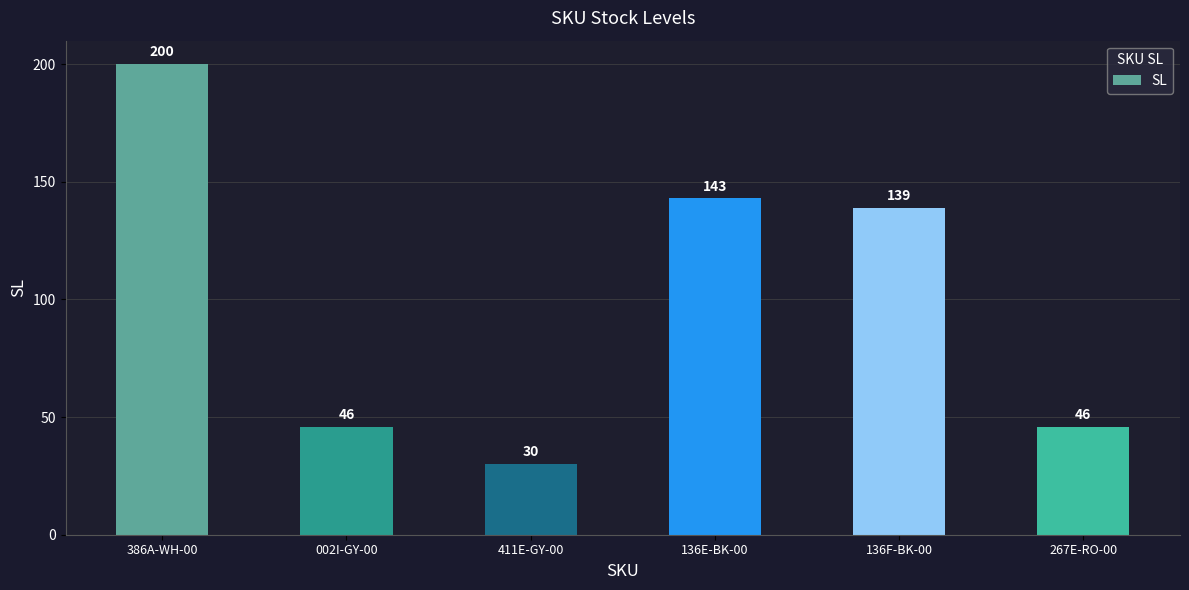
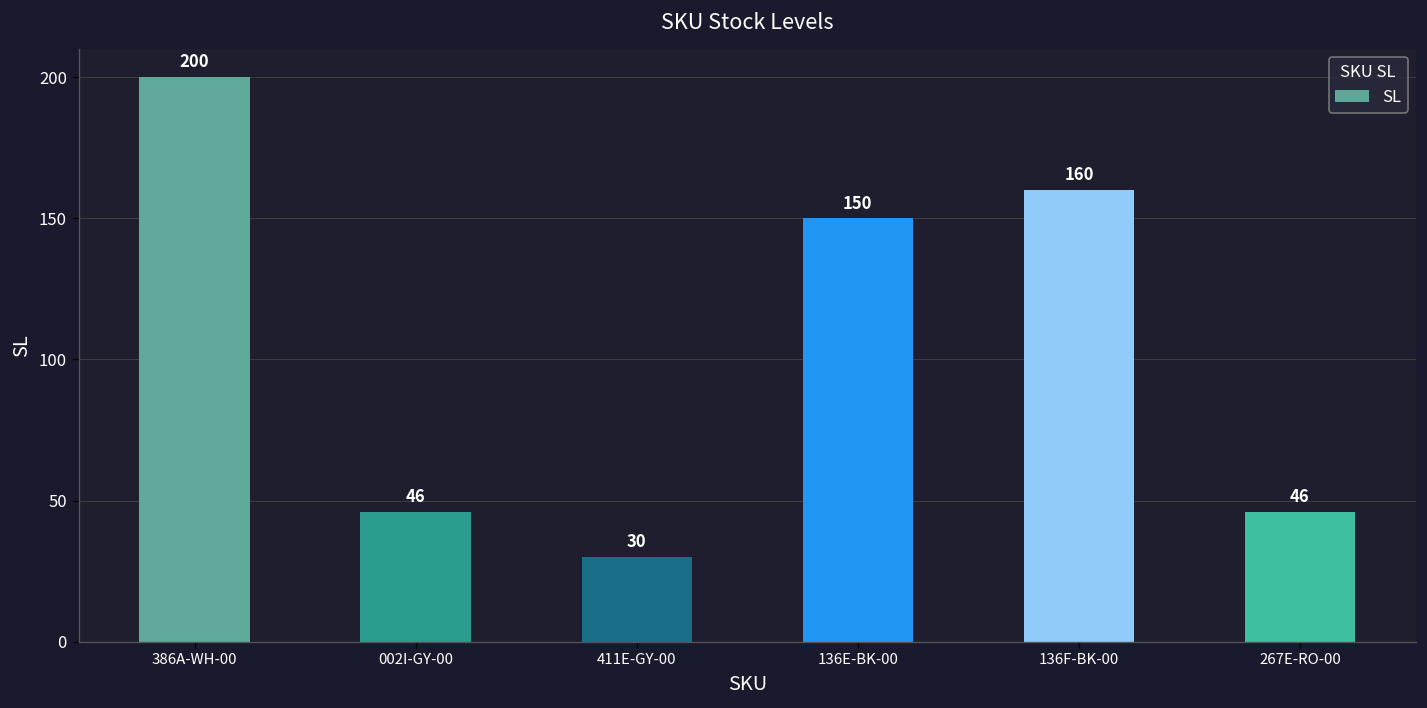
136E-BK-00: 143 -> 150
136F-BK-00: 139 -> 160
